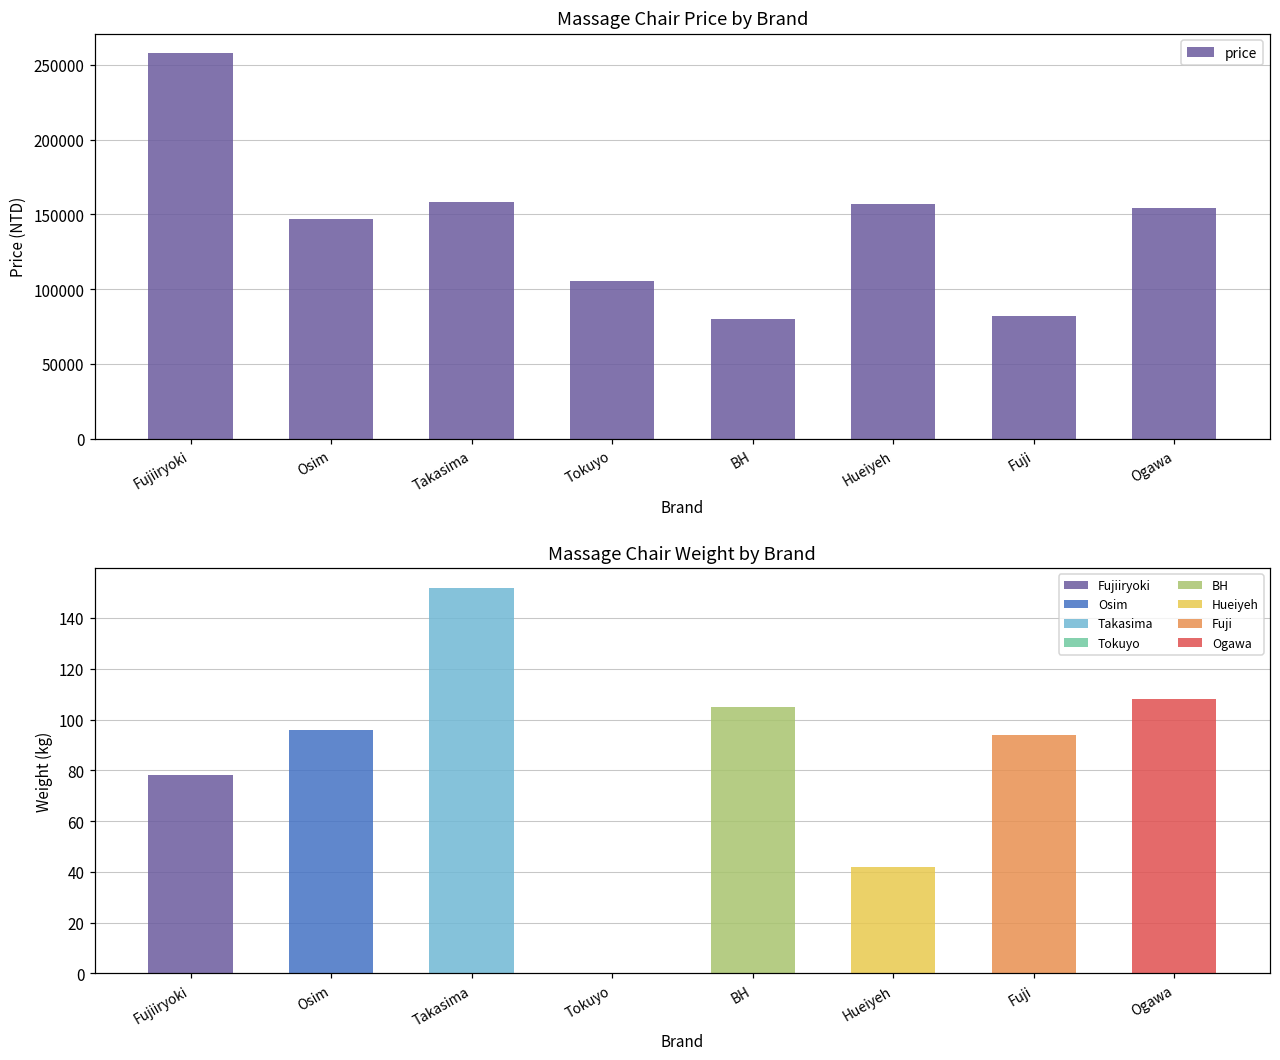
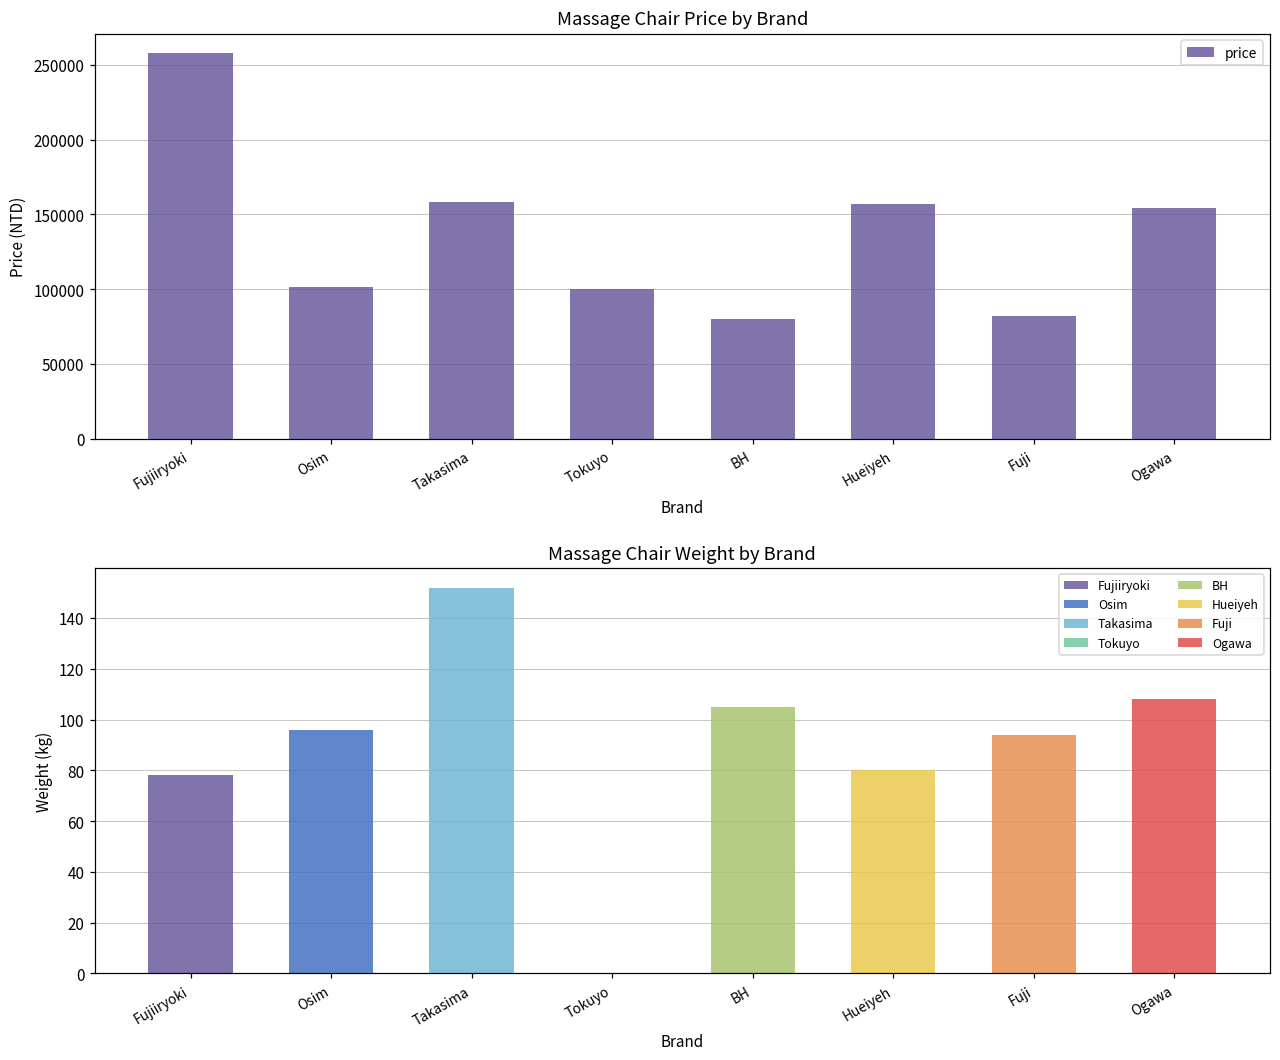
Massage Chair Price by Brand, Osim: 147000 -> 101000
Massage Chair Price by Brand, Tokuyo: 106000 -> 100000
Massage Chair Weight by Brand, Hueiyeh: 42 -> 80
